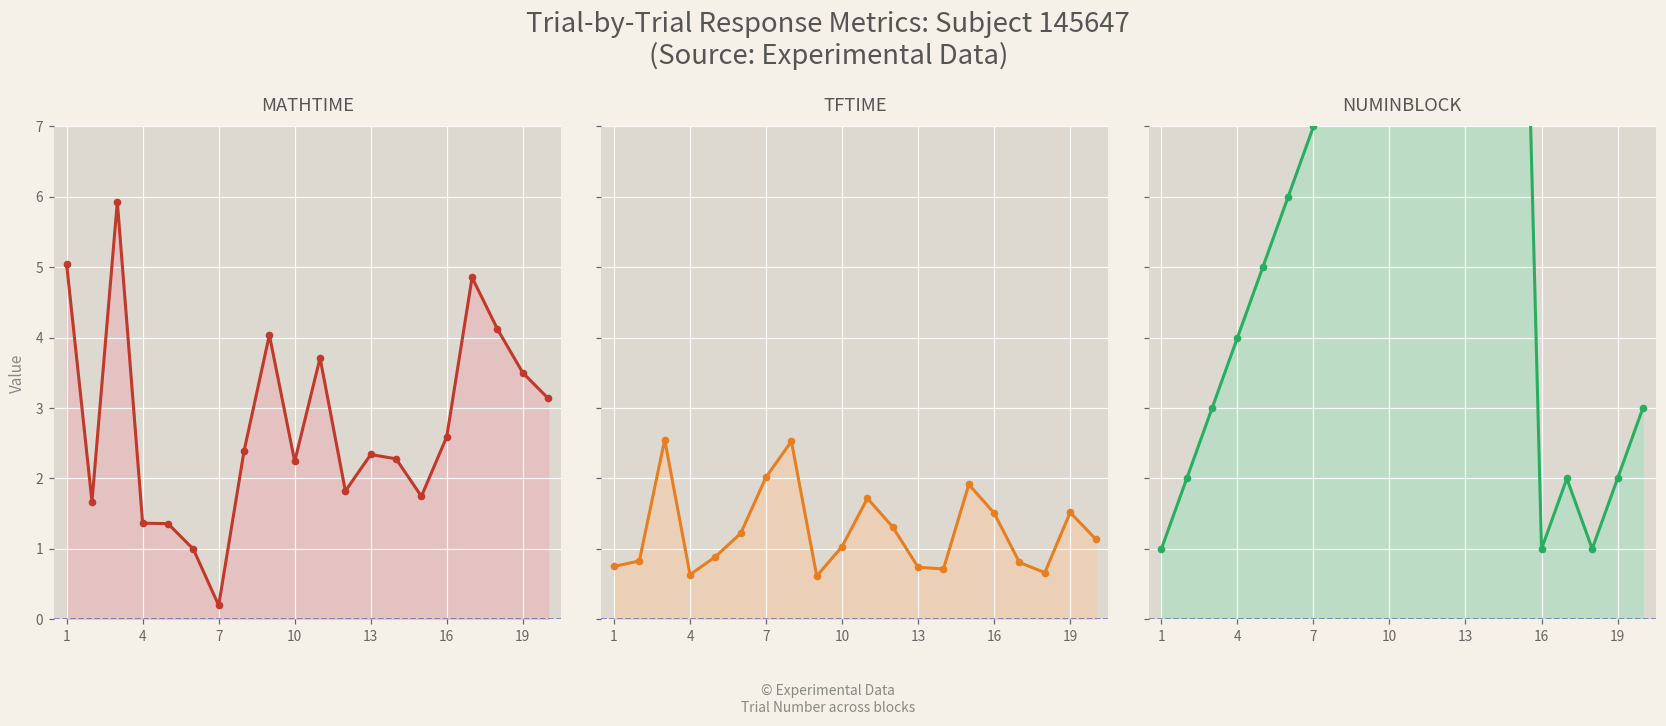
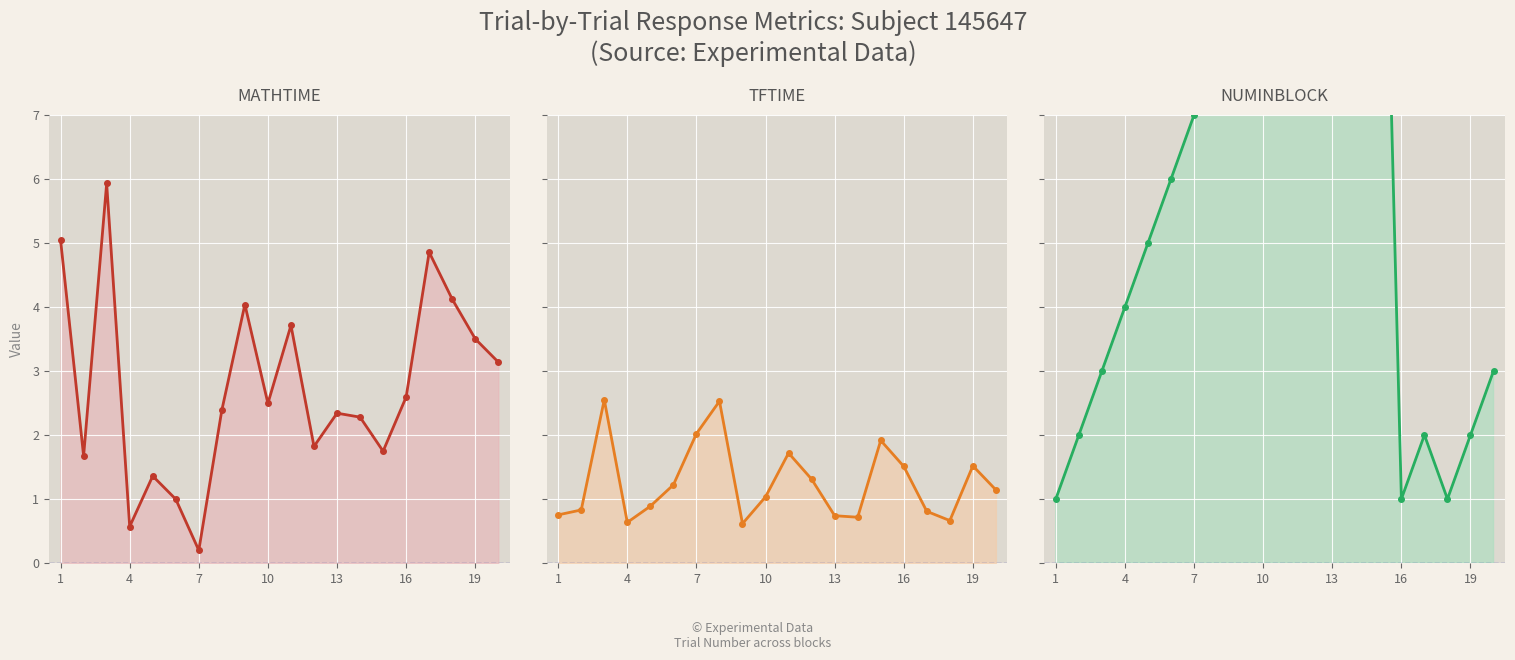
MATHTIME, 4: 1.4 -> 0.6
MATHTIME, 10: 2.2 -> 2.5
